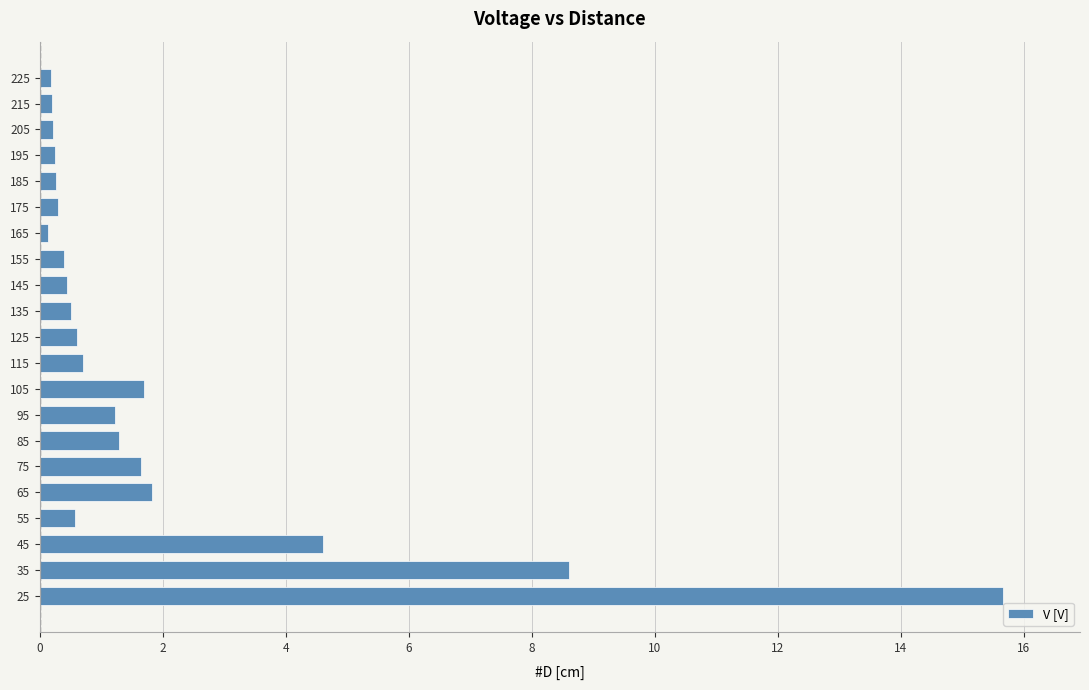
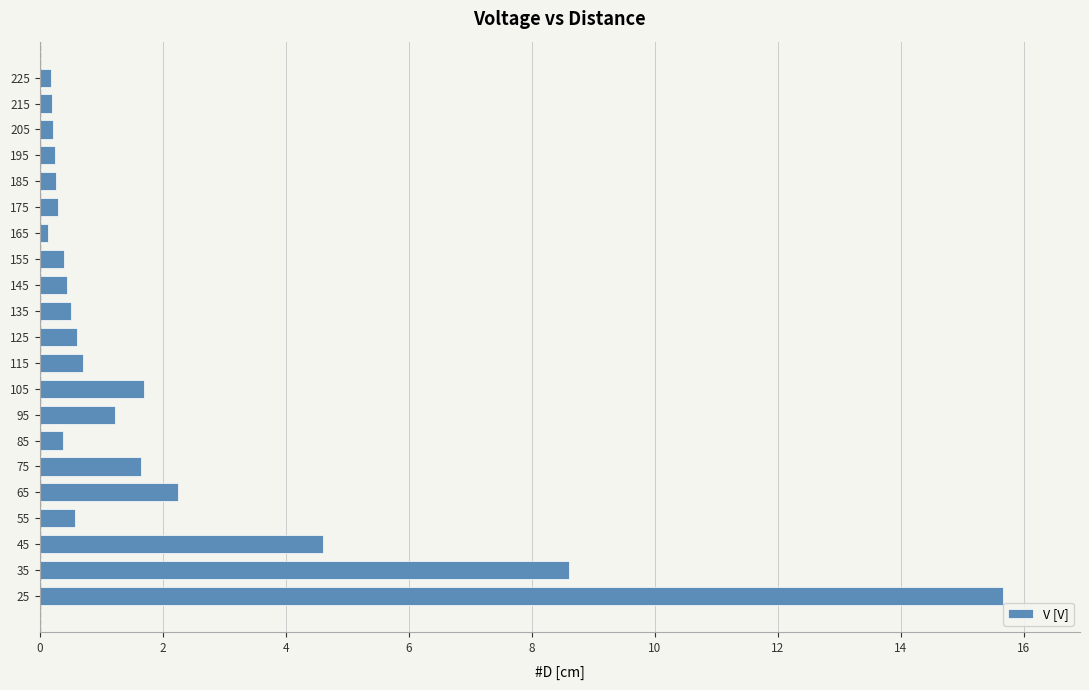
85: 1.3 -> 0.4
65: 1.8 -> 2.2
